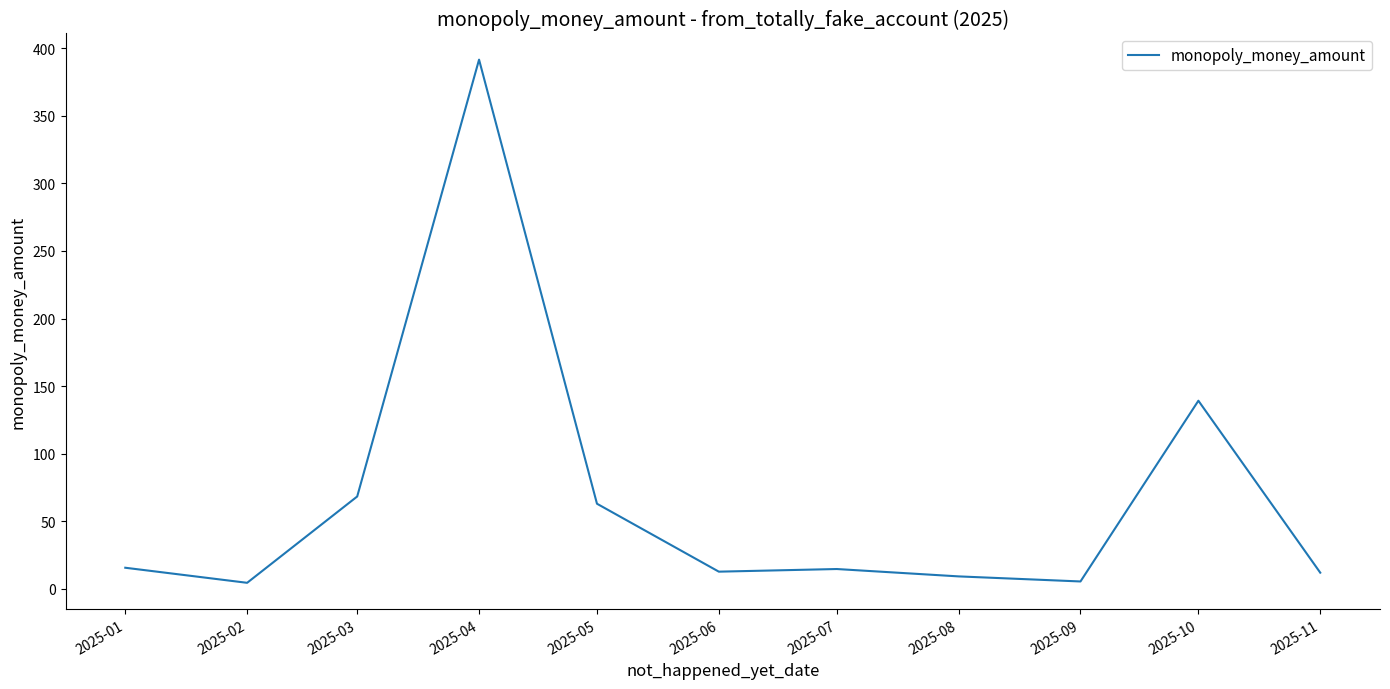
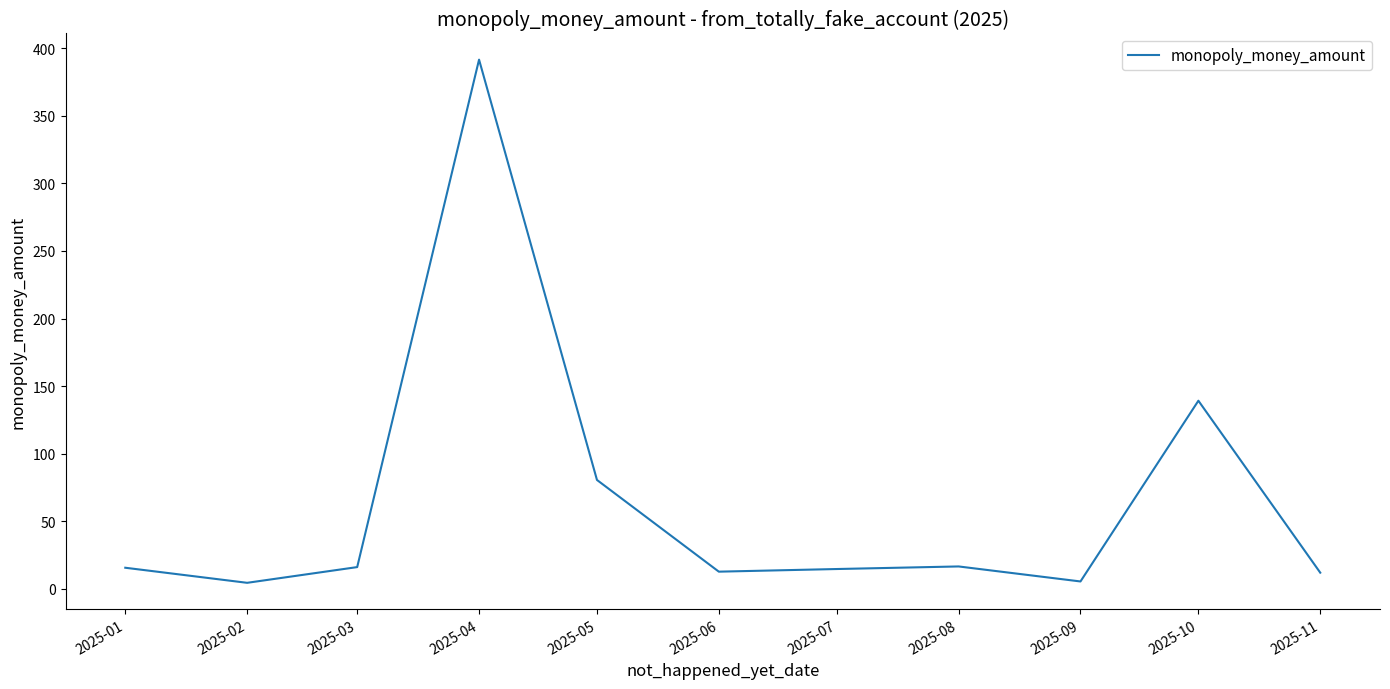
2025-03: 68 -> 16
2025-05: 63 -> 81
2025-08: 9 -> 17
